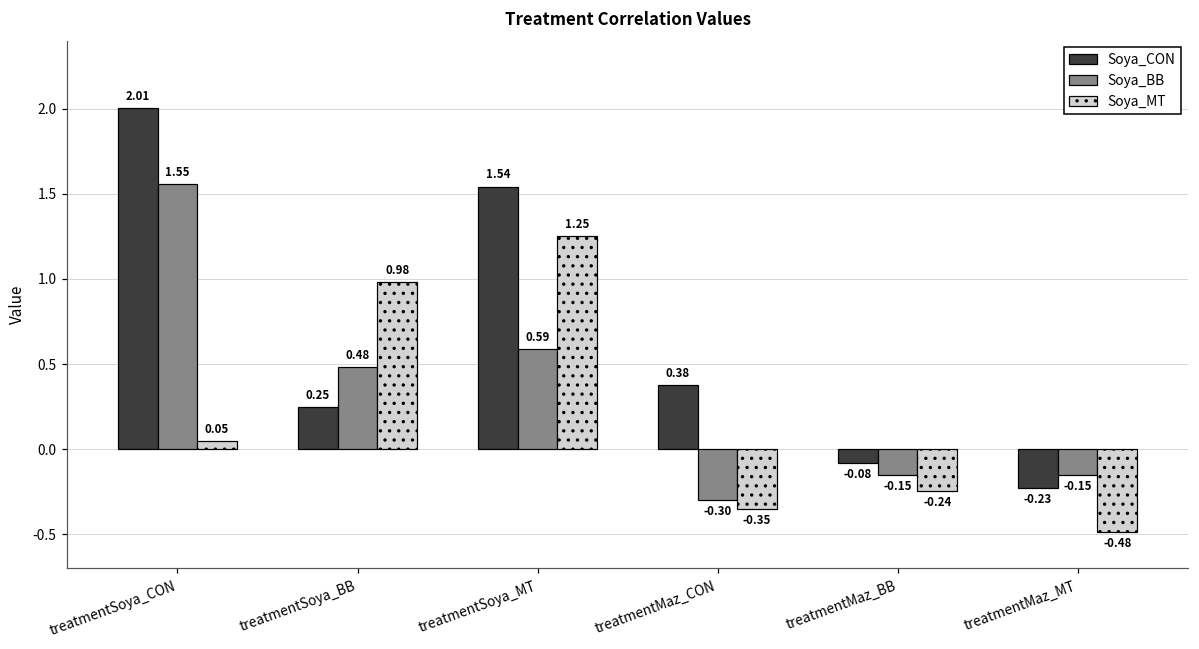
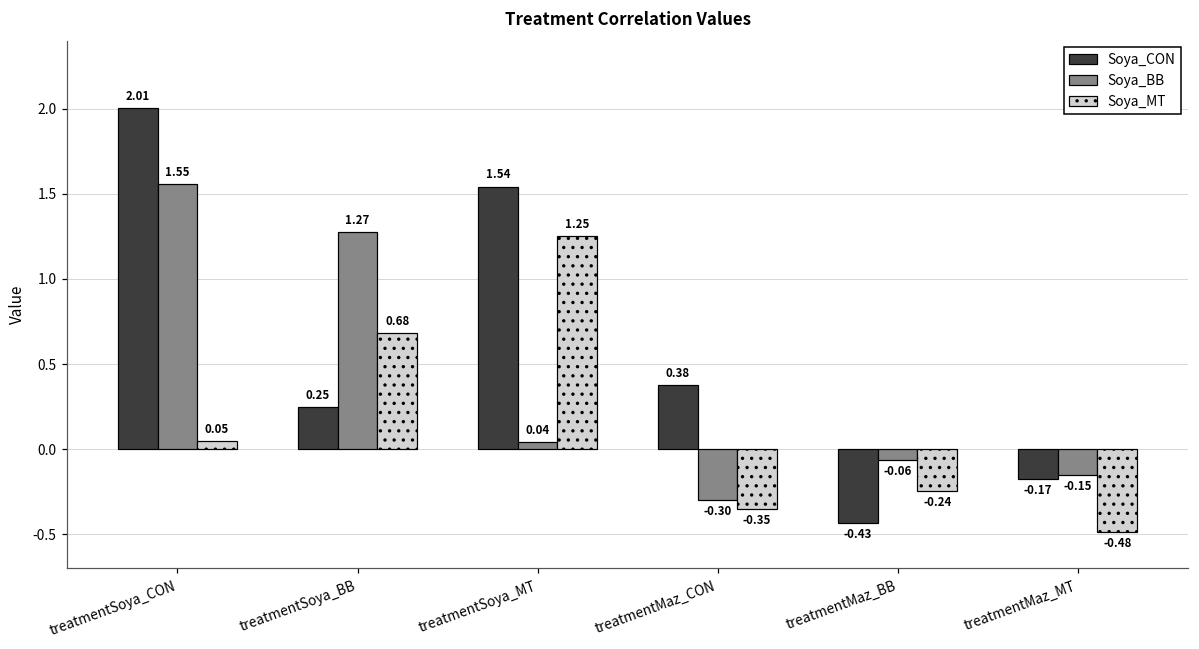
Soya_BB, treatmentSoya_BB: 0.48 -> 1.27
Soya_MT, treatmentSoya_BB: 0.98 -> 0.68
Soya_BB, treatmentSoya_MT: 0.59 -> 0.04
Soya_CON, treatmentMaz_BB: -0.08 -> -0.43
Soya_BB, treatmentMaz_BB: -0.15 -> -0.06
Soya_CON, treatmentMaz_MT: -0.23 -> -0.17
